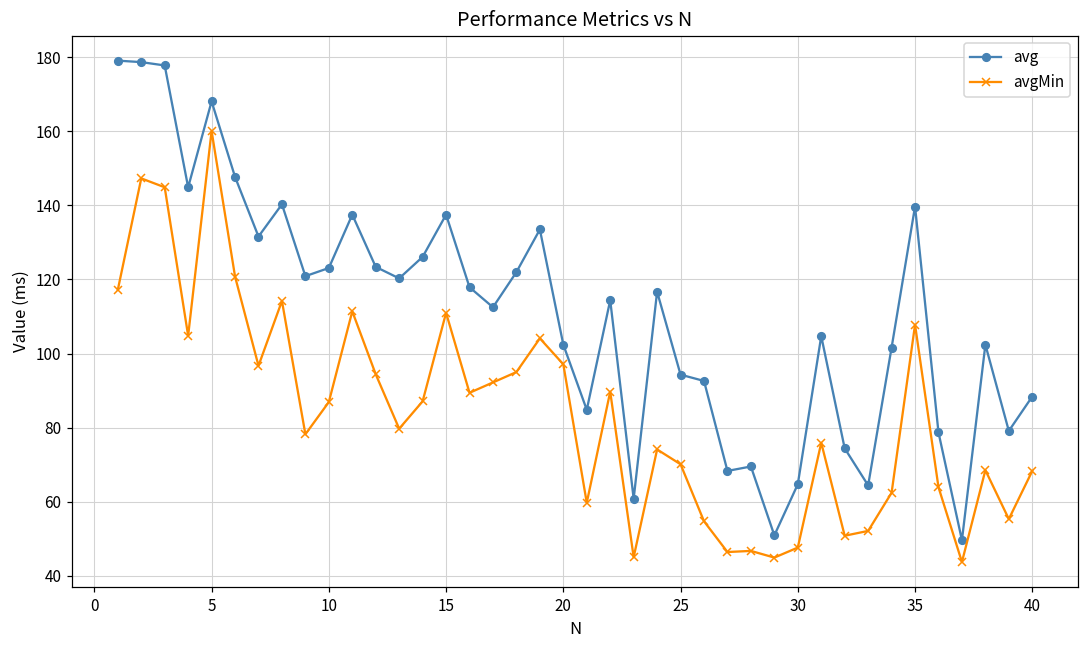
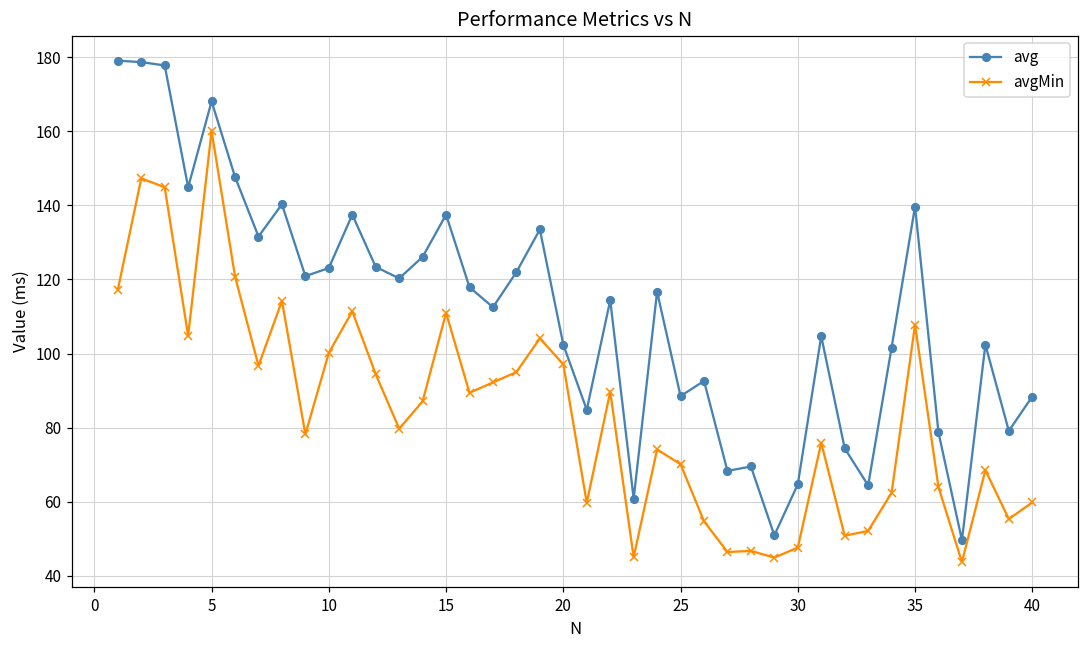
avgMin, 10: 87 -> 100
avg, 25: 94 -> 89
avgMin, 40: 68 -> 60
